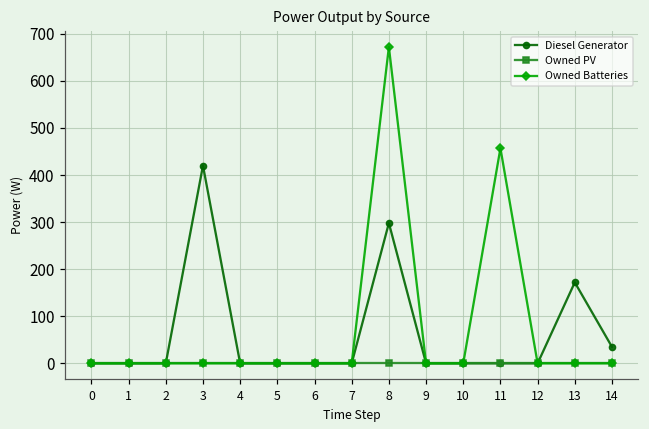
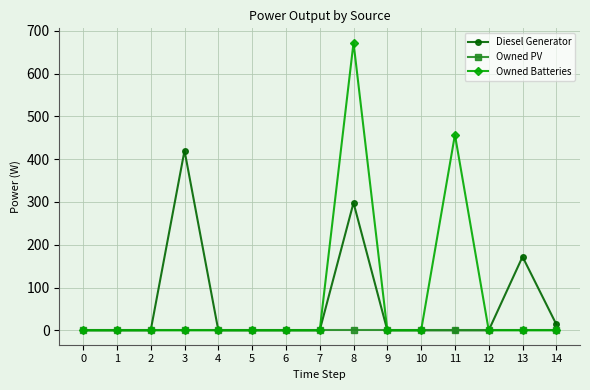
Diesel Generator, 14: 40 -> 10
